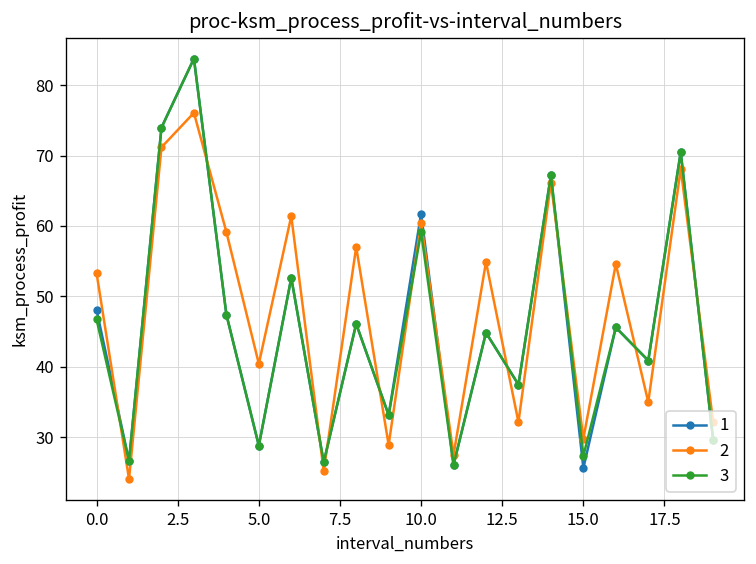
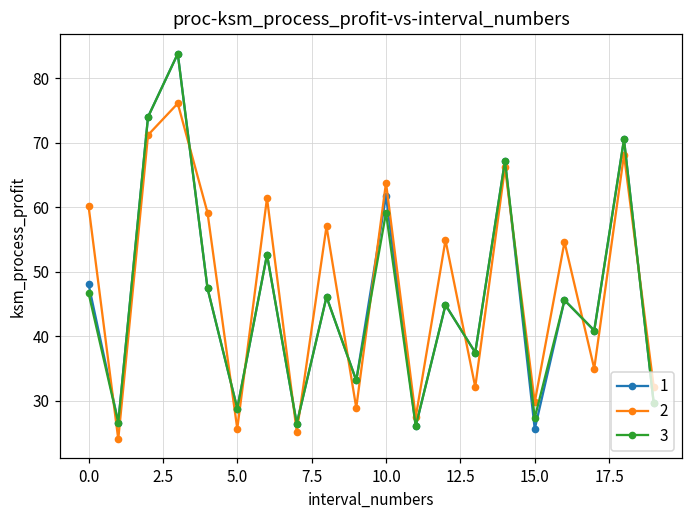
2, 0.0: 53 -> 60
2, 5.0: 40 -> 26
2, 10.0: 60 -> 64
